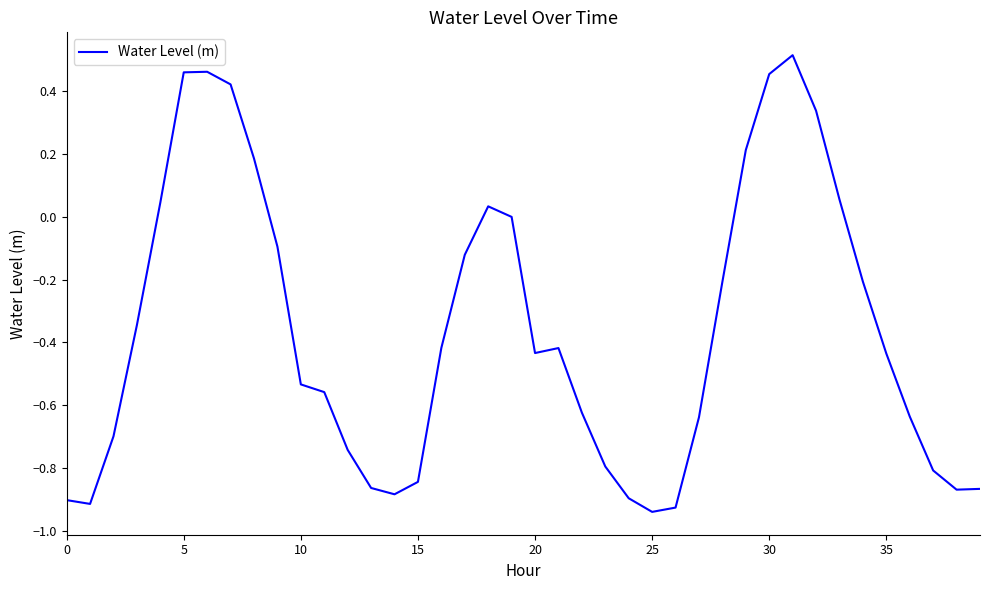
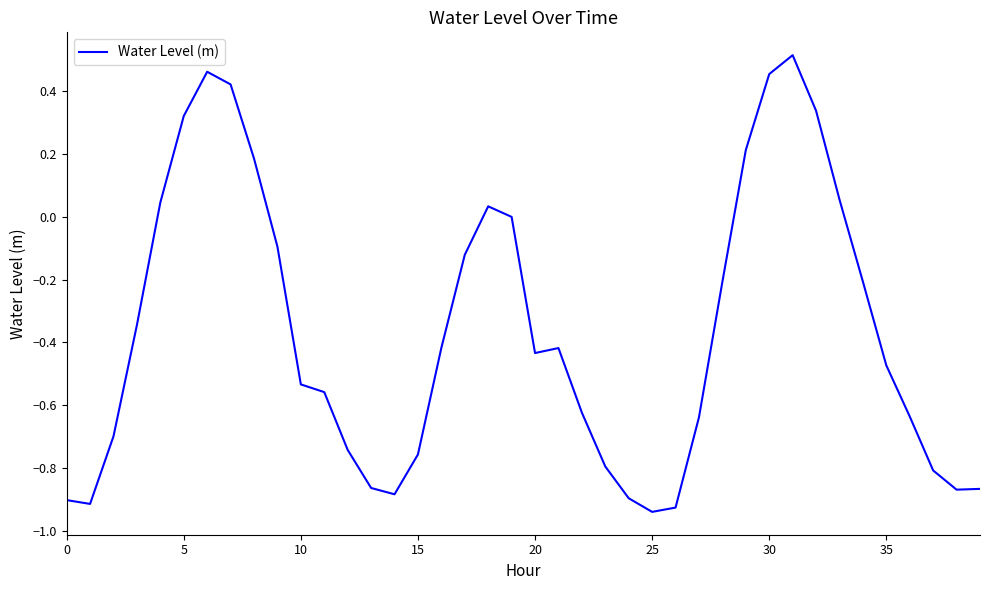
5: 0.46 -> 0.32
15: -0.84 -> -0.76
35: -0.44 -> -0.47
